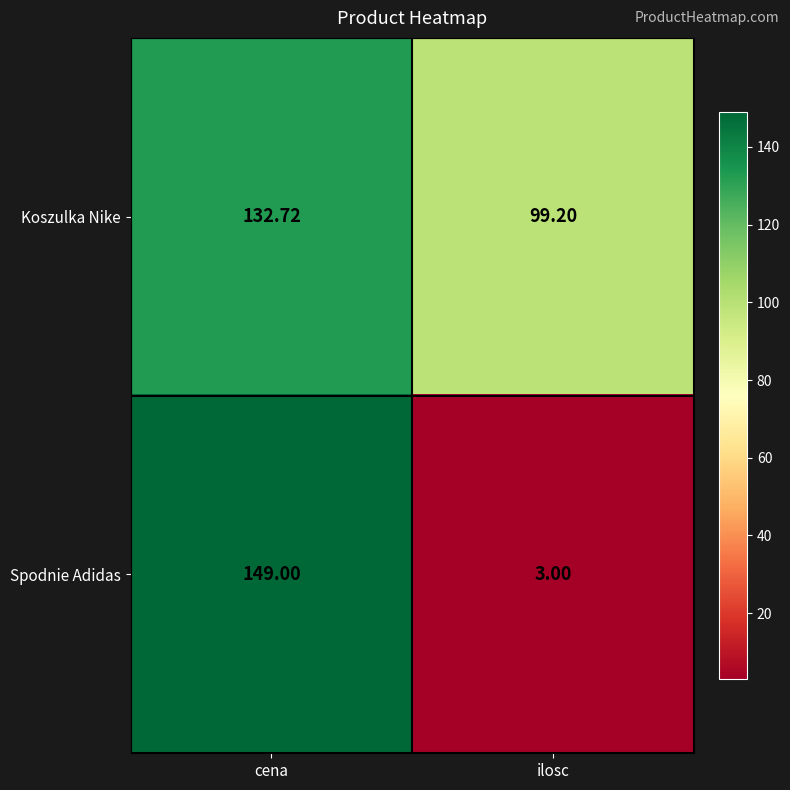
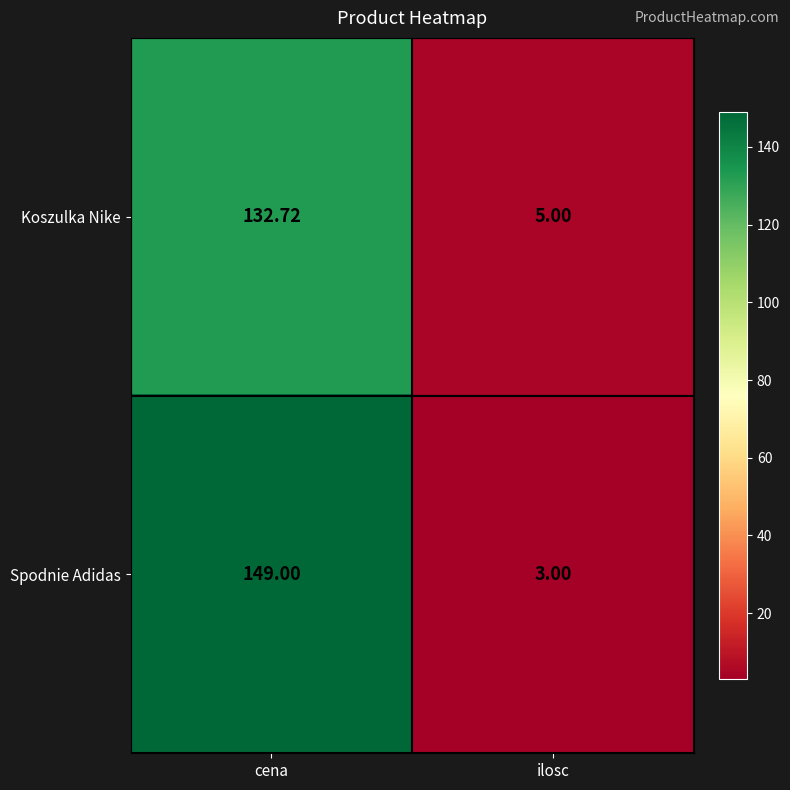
Koszulka Nike, ilosc: 99.20 -> 5.00
